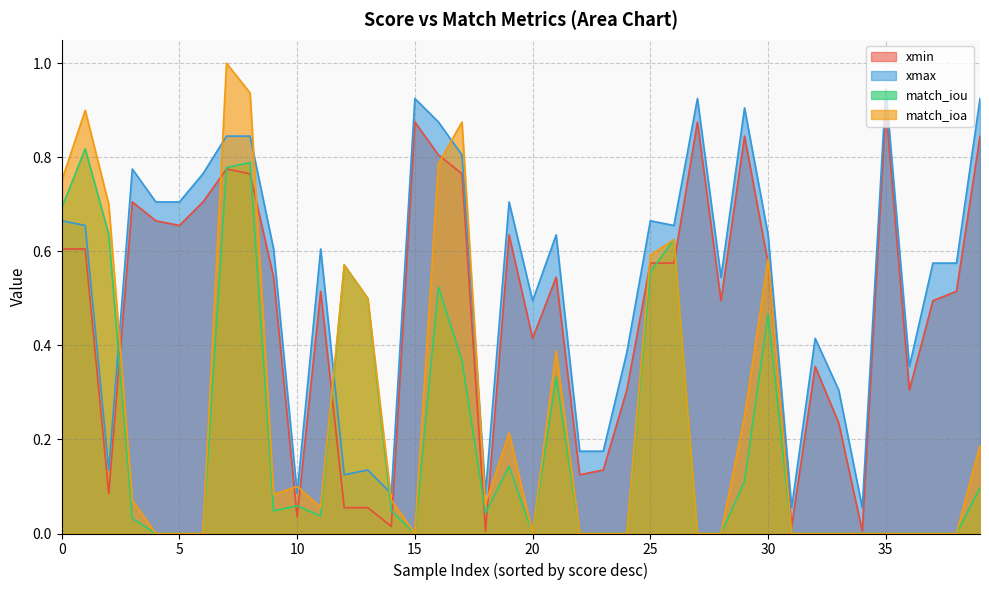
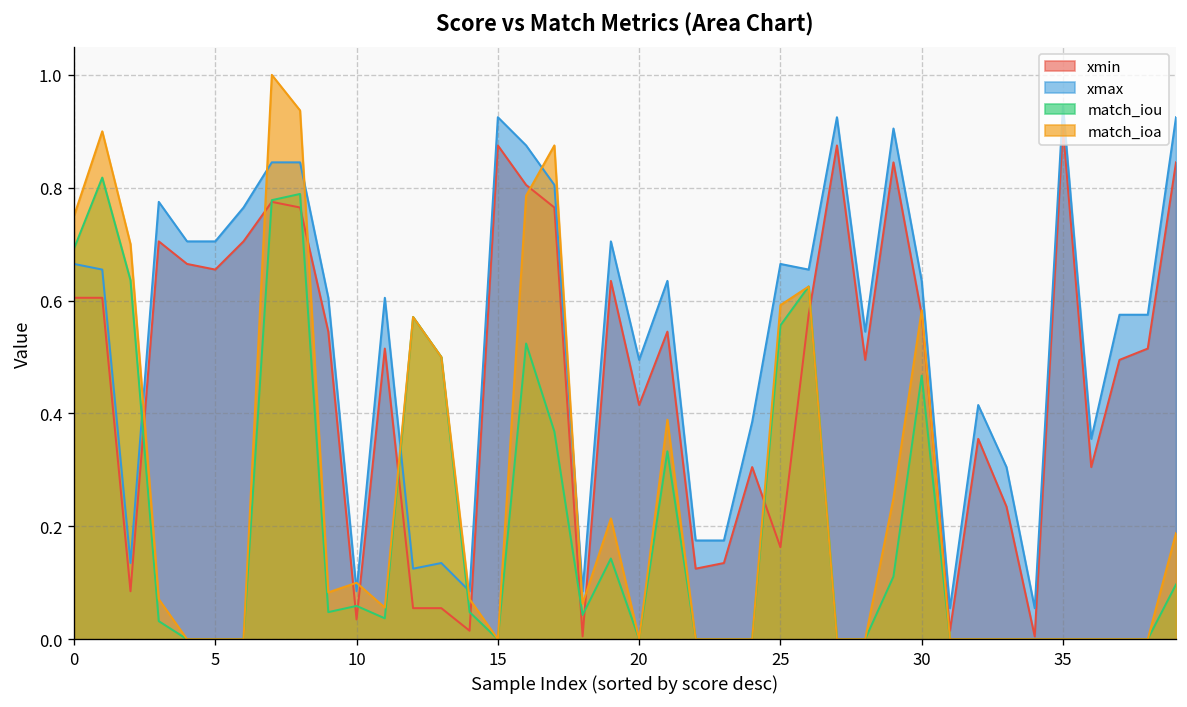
xmin, 25: 0.58 -> 0.16
